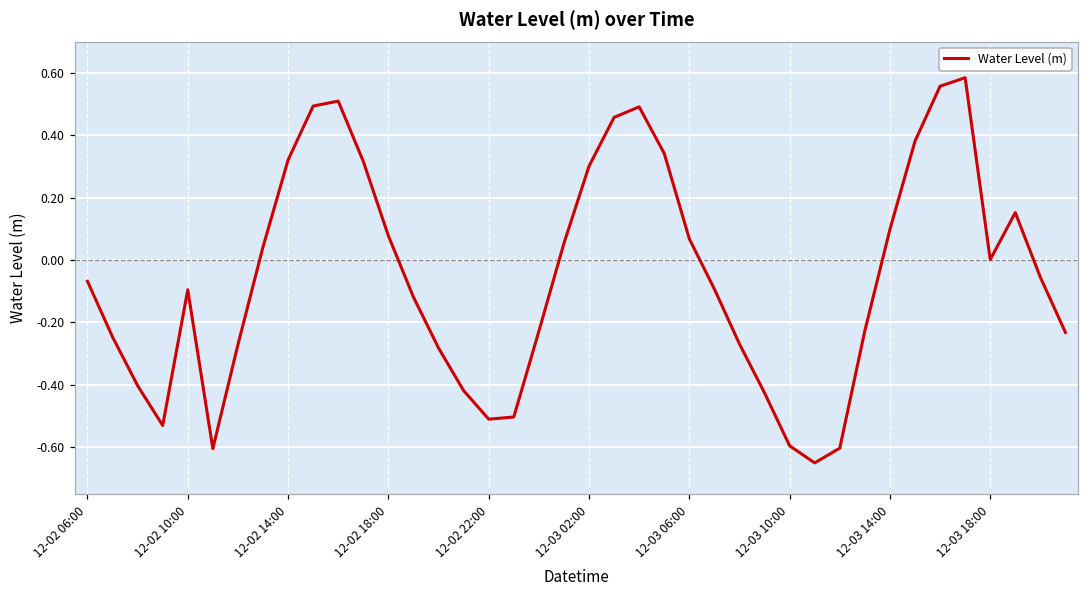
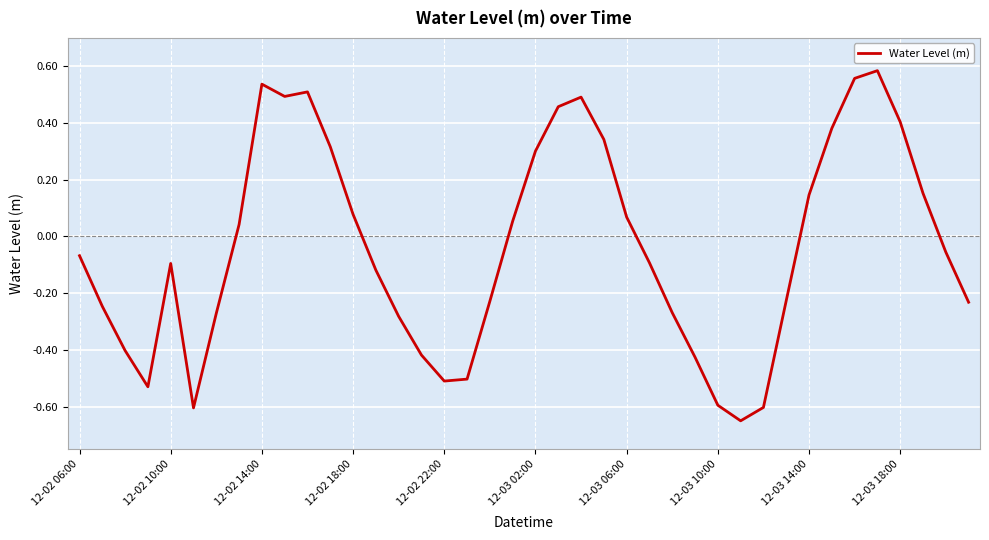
12-02 14:00: 0.32 -> 0.54
12-03 14:00: 0.10 -> 0.15
12-03 18:00: 0.00 -> 0.40
